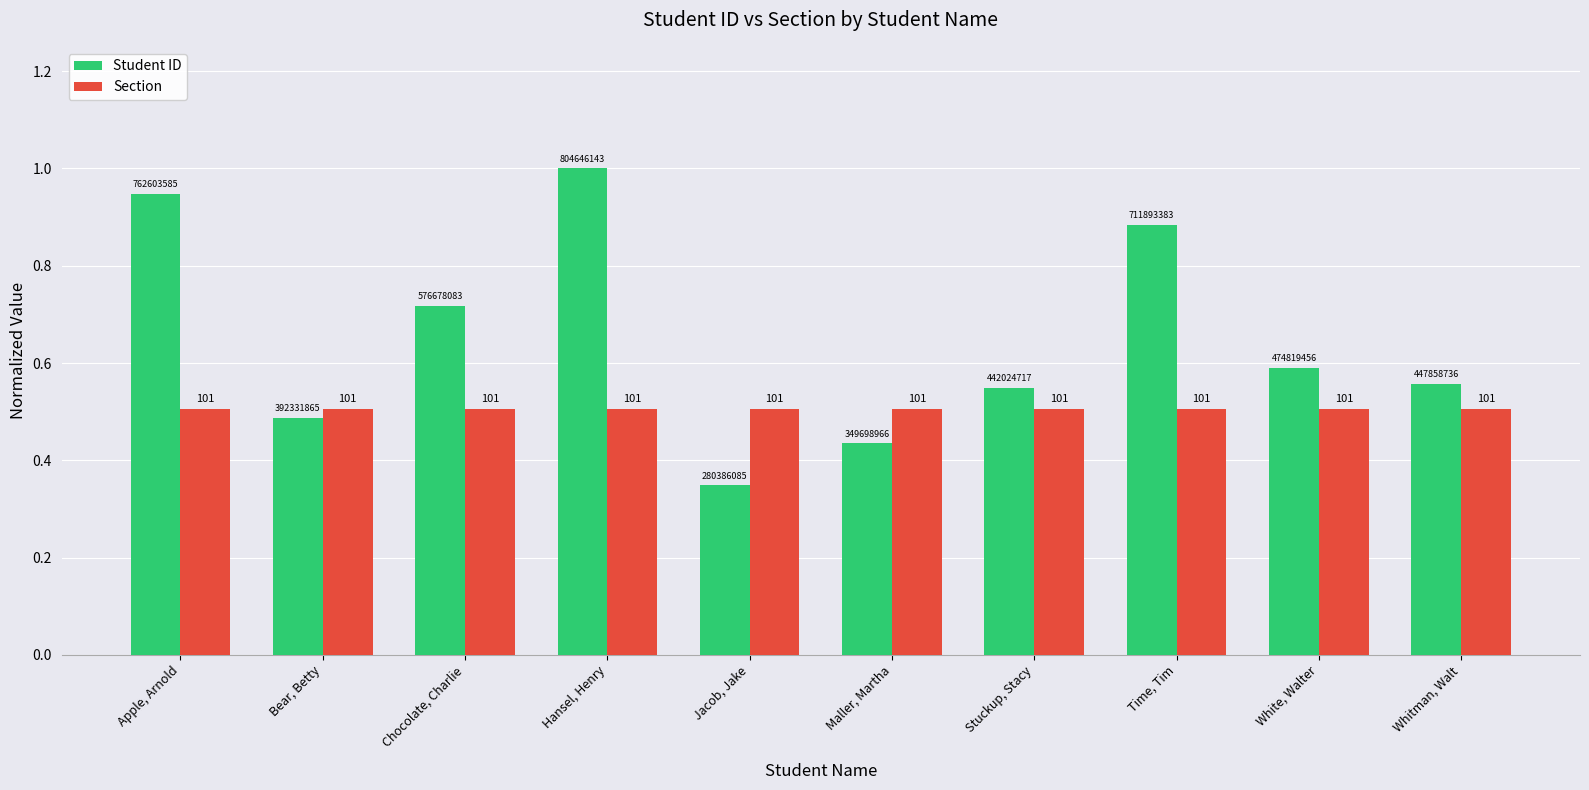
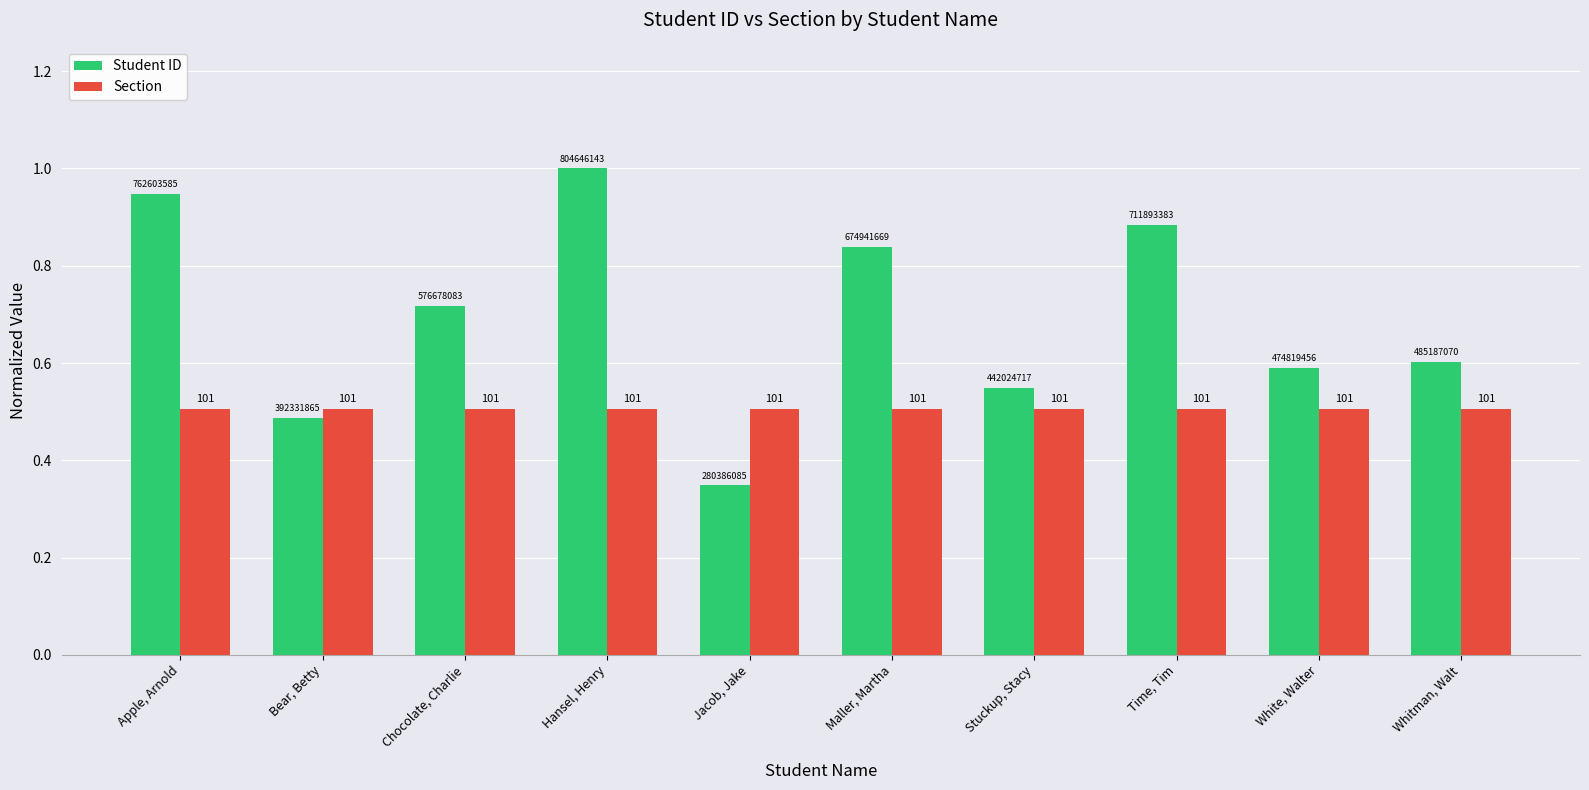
Student ID, Maller, Martha: 349698966 -> 674941669
Student ID, Whitman, Walt: 447858736 -> 485187070
